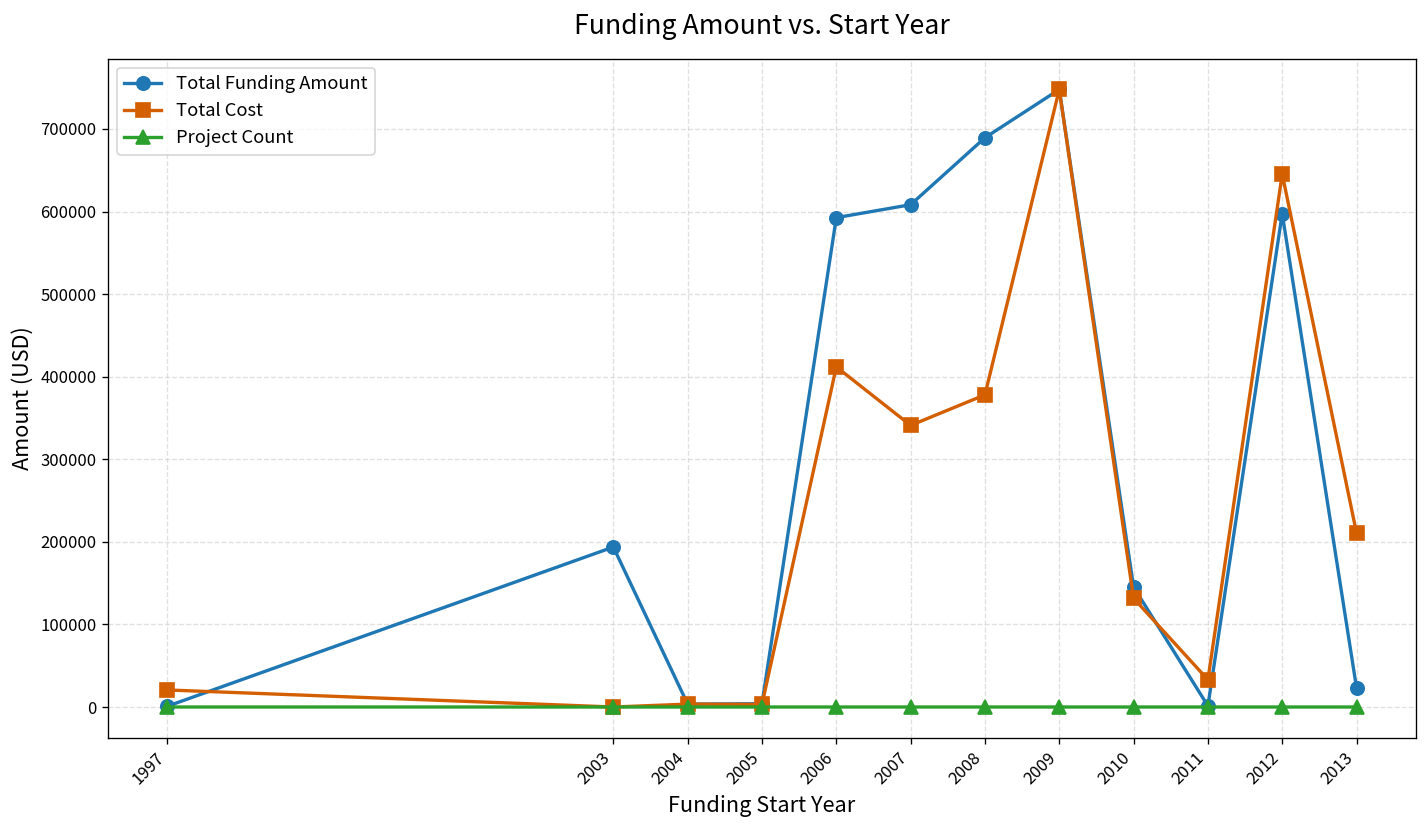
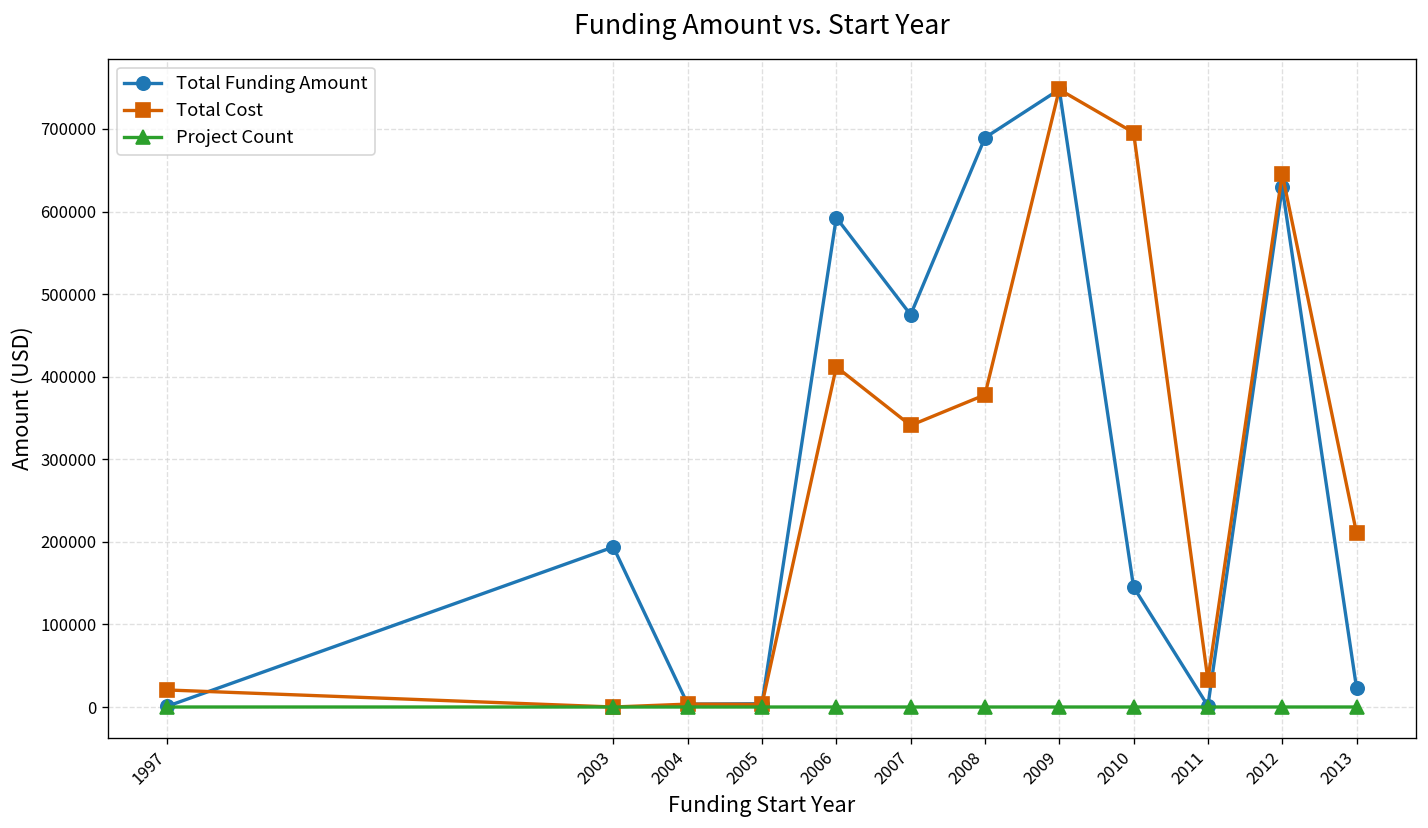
Total Funding Amount, 2007: 610000 -> 480000
Total Cost, 2010: 130000 -> 700000
Total Funding Amount, 2012: 600000 -> 630000
